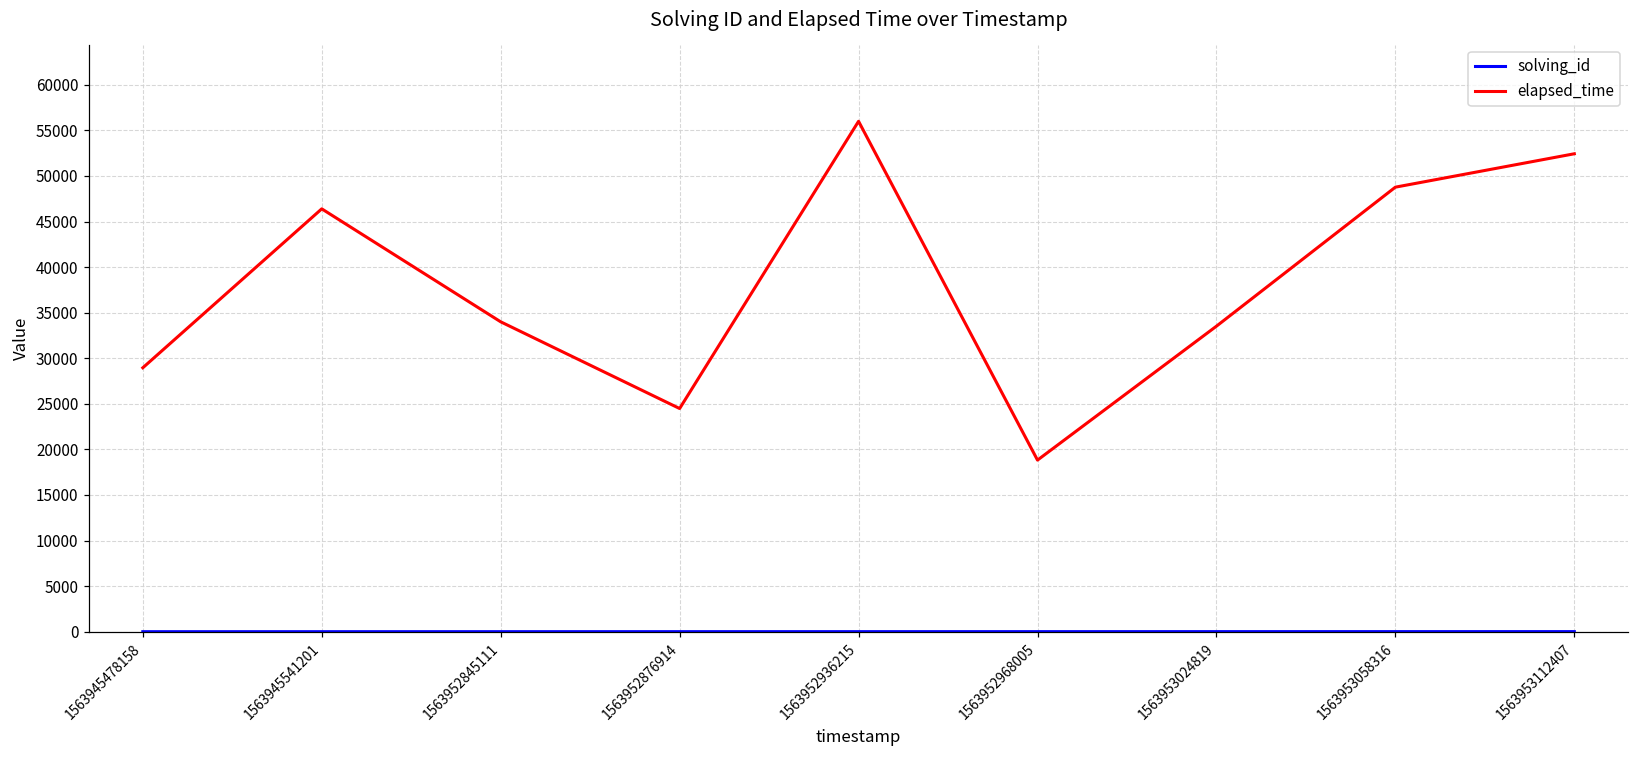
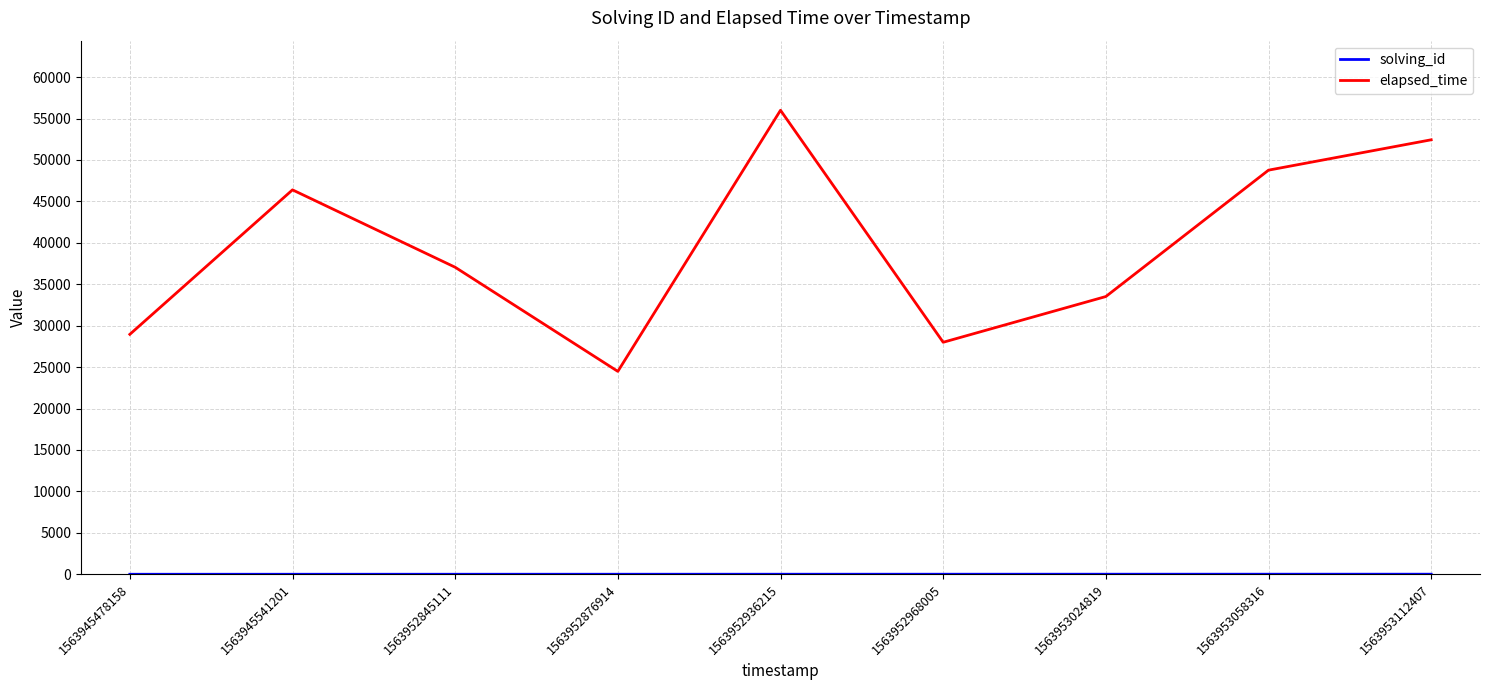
elapsed_time, 1563952845111: 34000 -> 37000
elapsed_time, 1563952968005: 19000 -> 28000
